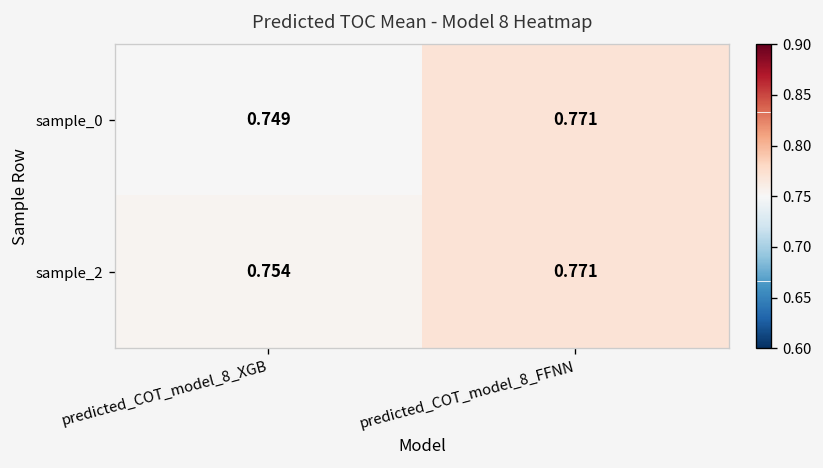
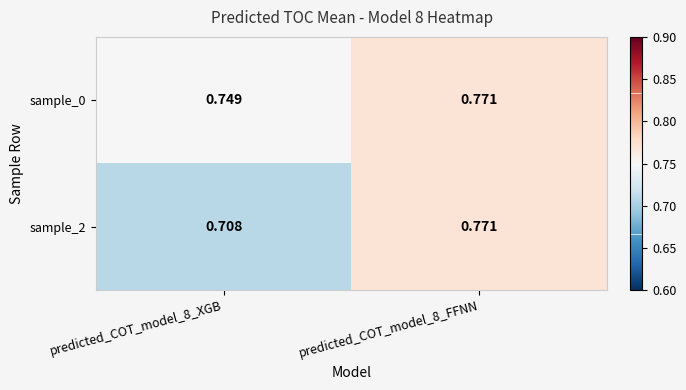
sample_2, predicted_COT_model_8_XGB: 0.754 -> 0.708
